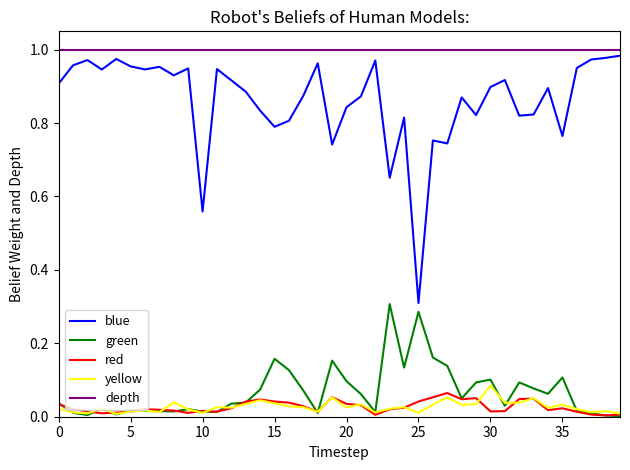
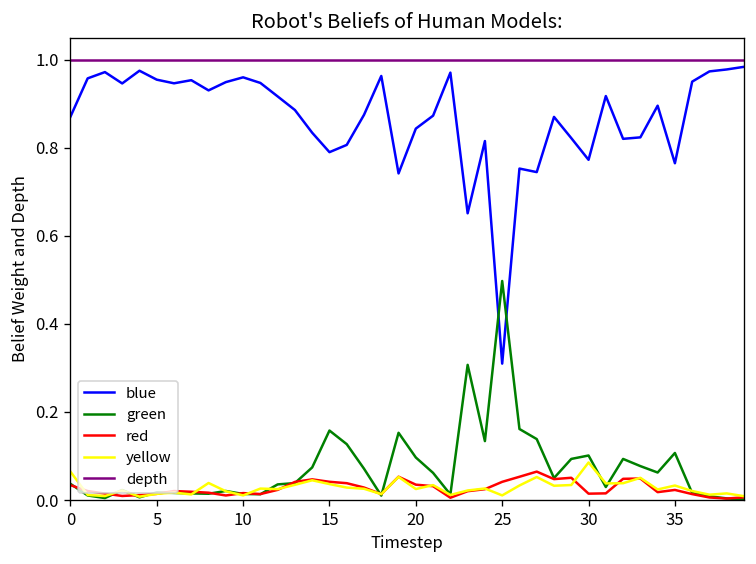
blue, 0: 0.91 -> 0.87
yellow, 0: 0.02 -> 0.06
blue, 10: 0.56 -> 0.96
green, 25: 0.29 -> 0.50
blue, 30: 0.90 -> 0.77
